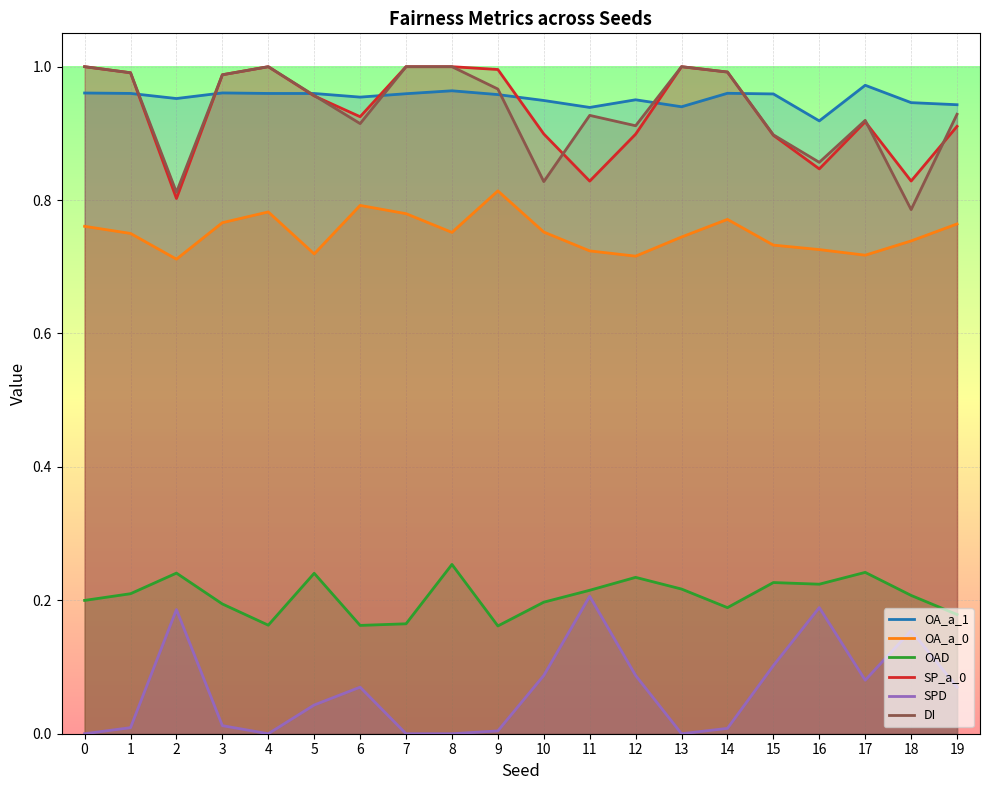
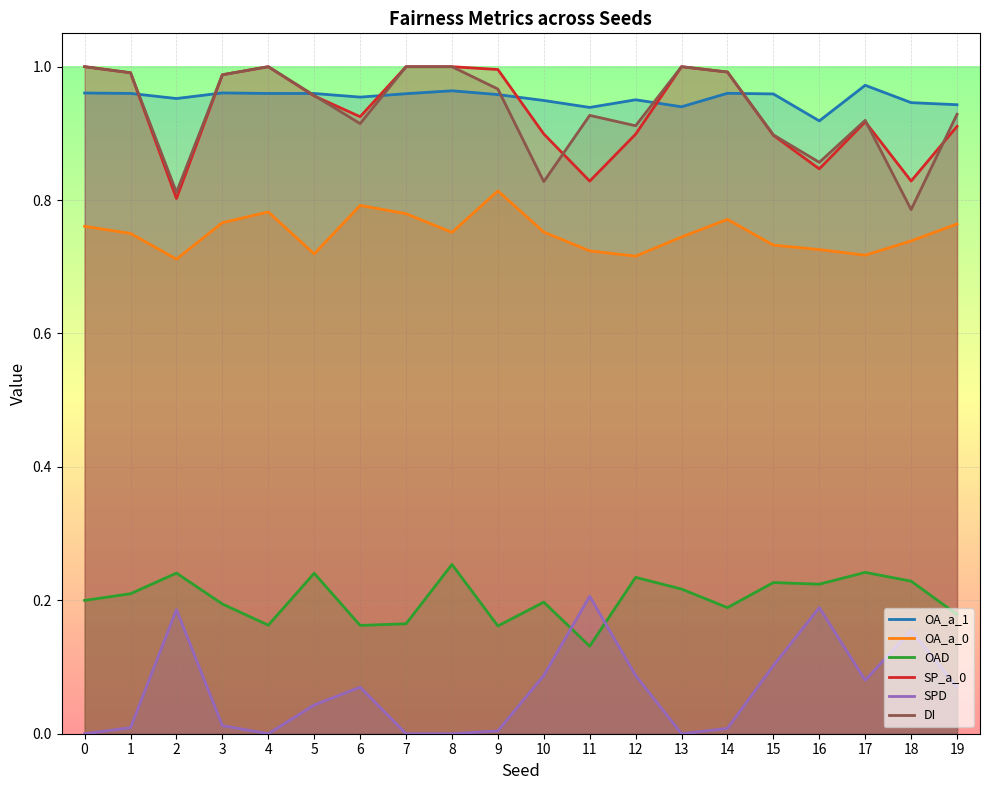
OAD, 11: 0.22 -> 0.13
OAD, 18: 0.21 -> 0.23
